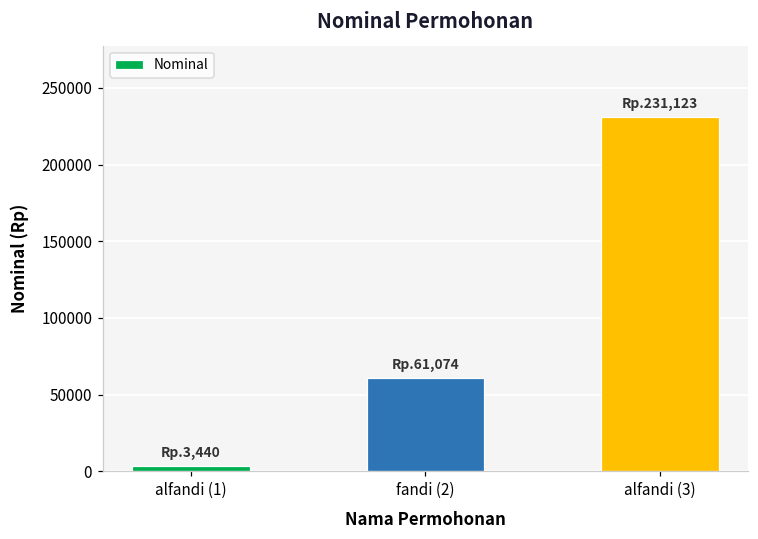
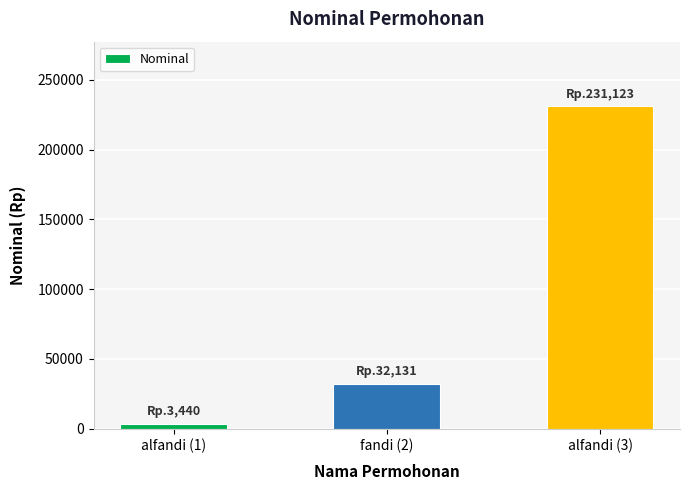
fandi (2): 61,074 -> 32,131
